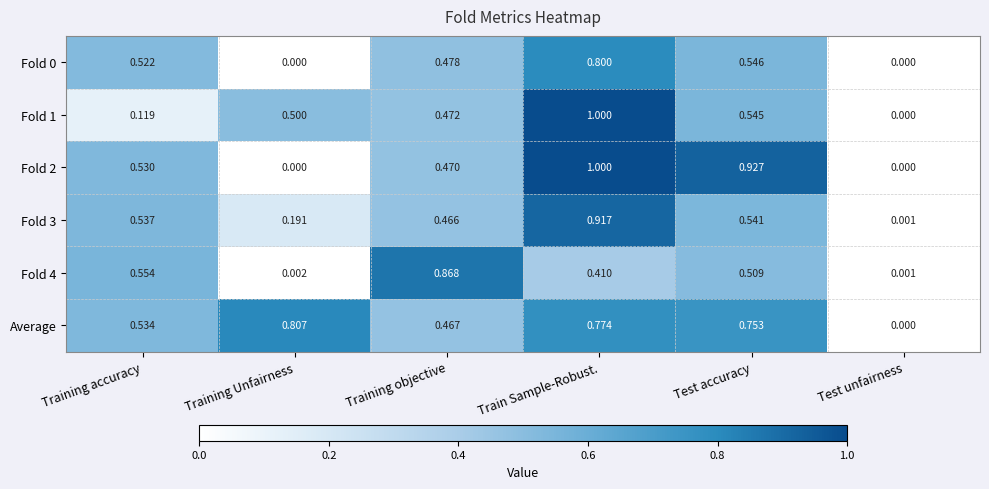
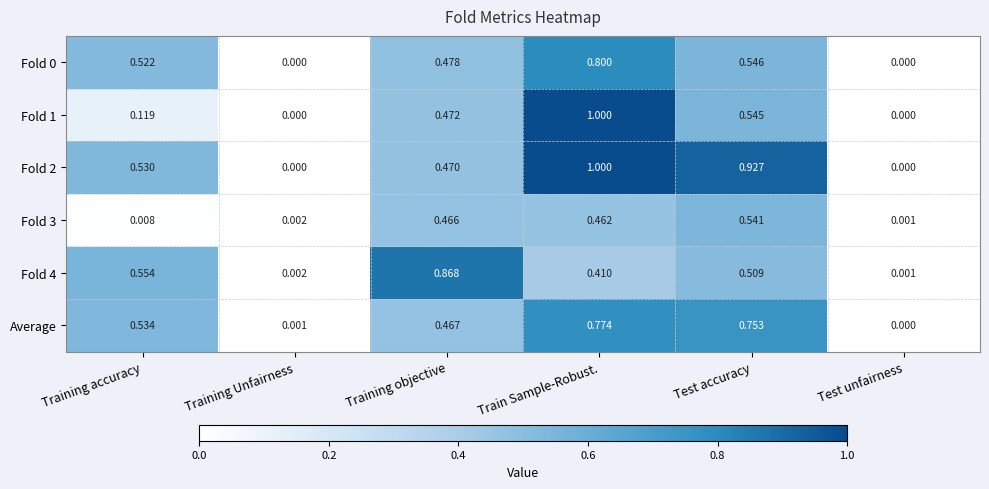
Fold 1, Training Unfairness: 0.500 -> 0.000
Fold 3, Training accuracy: 0.537 -> 0.008
Fold 3, Training Unfairness: 0.191 -> 0.002
Fold 3, Train Sample-Robust.: 0.917 -> 0.462
Average, Training Unfairness: 0.807 -> 0.001
